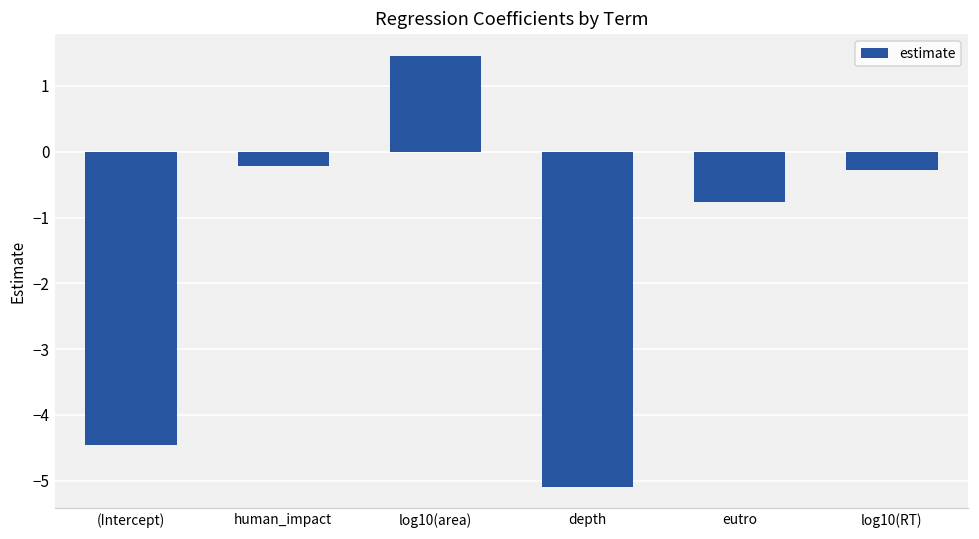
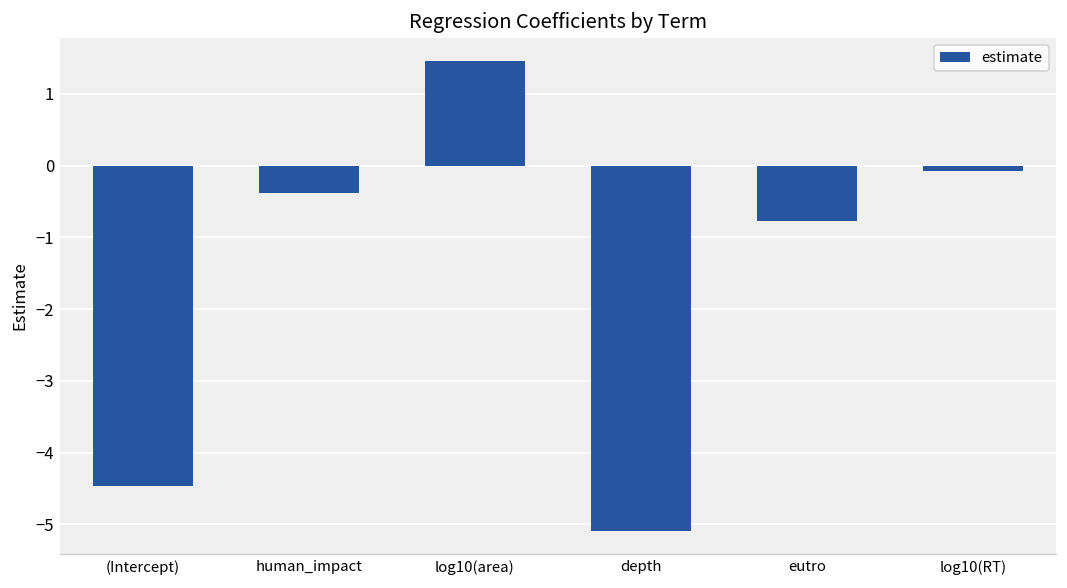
human_impact: -0.2 -> -0.4
log10(RT): -0.3 -> -0.1
